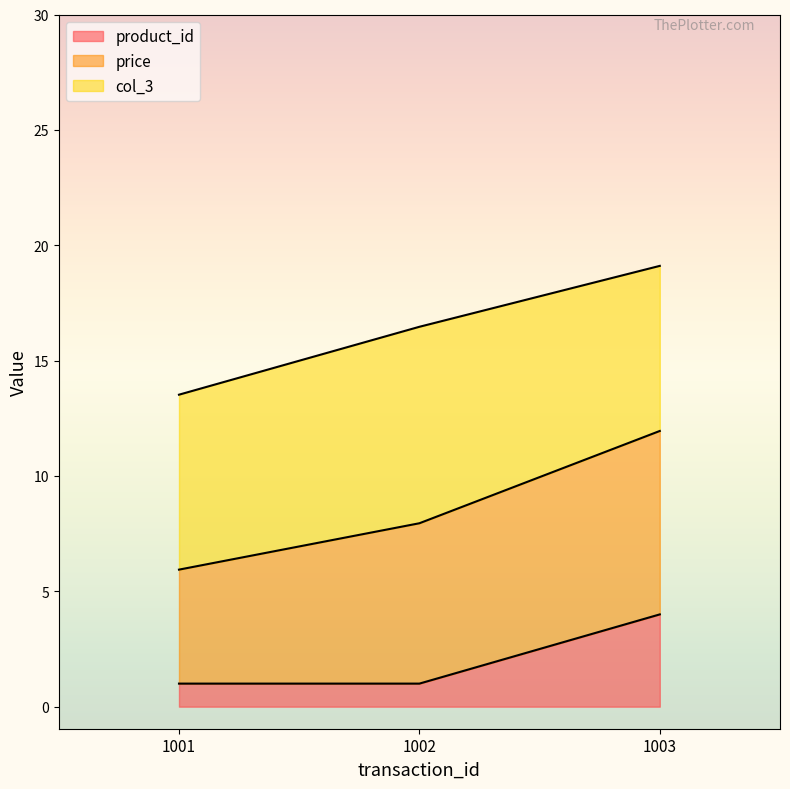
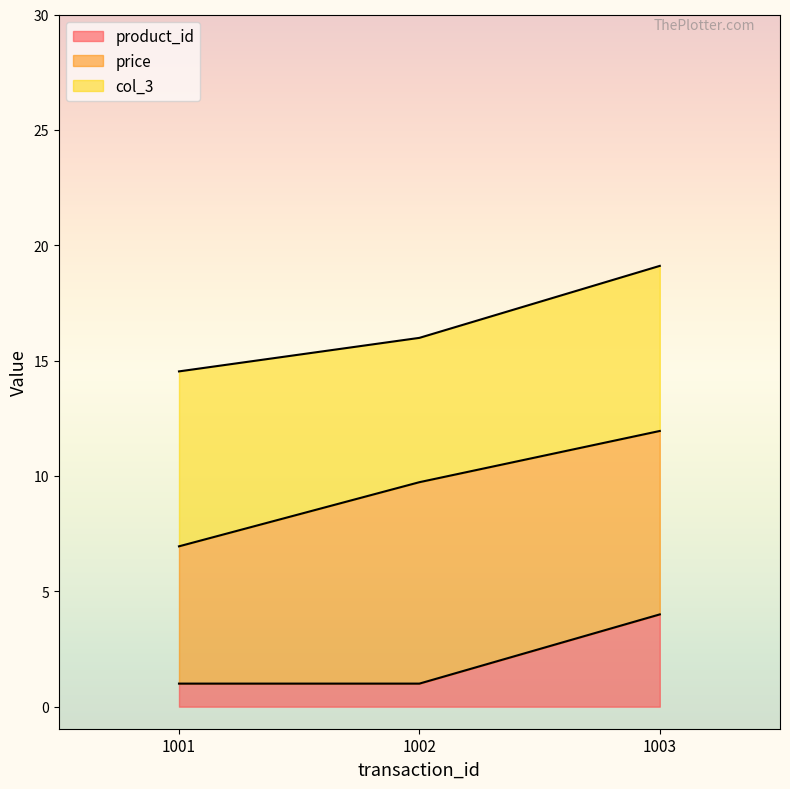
price, 1001: 4.9 -> 6.0
price, 1002: 7.0 -> 8.7
col_3, 1002: 8.5 -> 6.3
